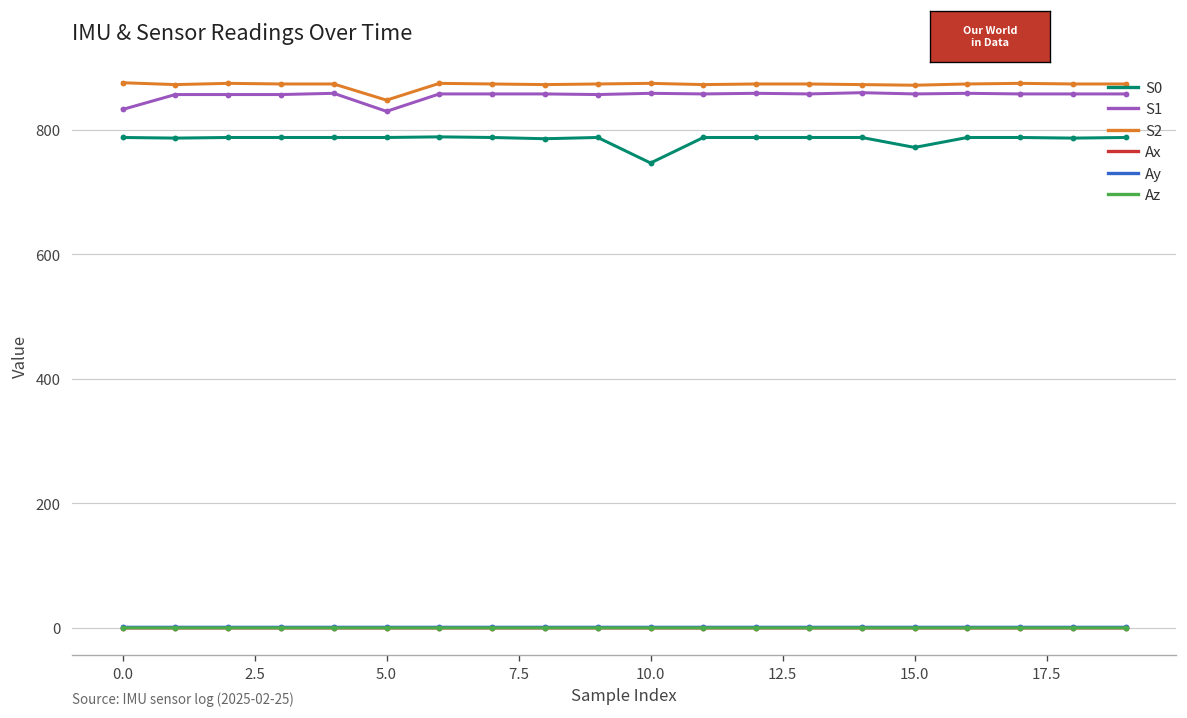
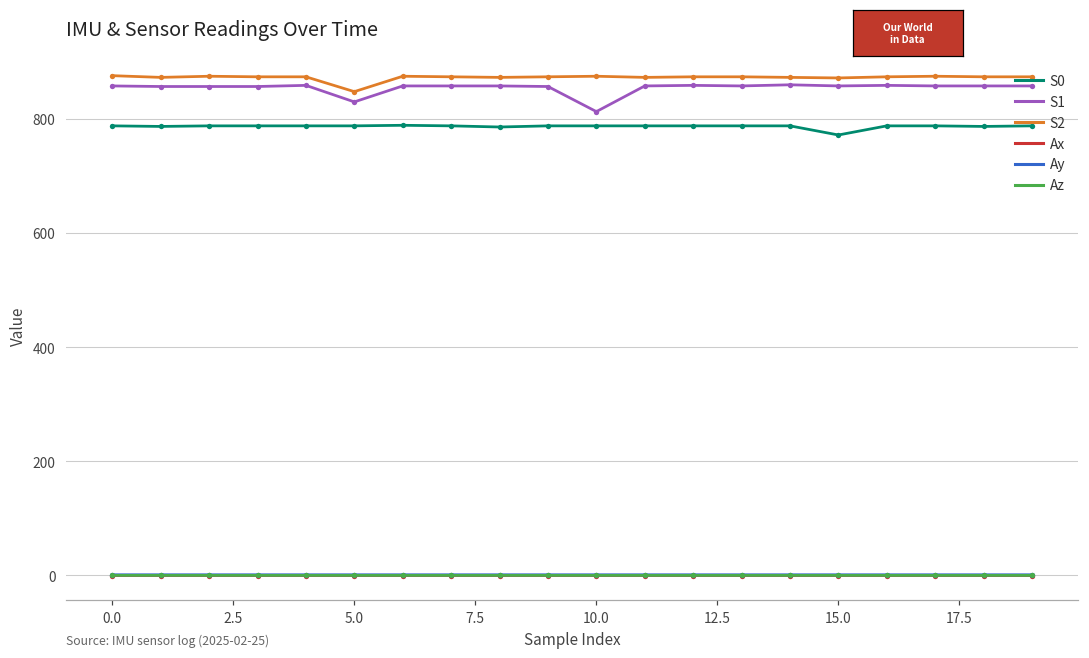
S1, 0.0: 830 -> 860
S0, 10.0: 750 -> 790
S1, 10.0: 860 -> 810
